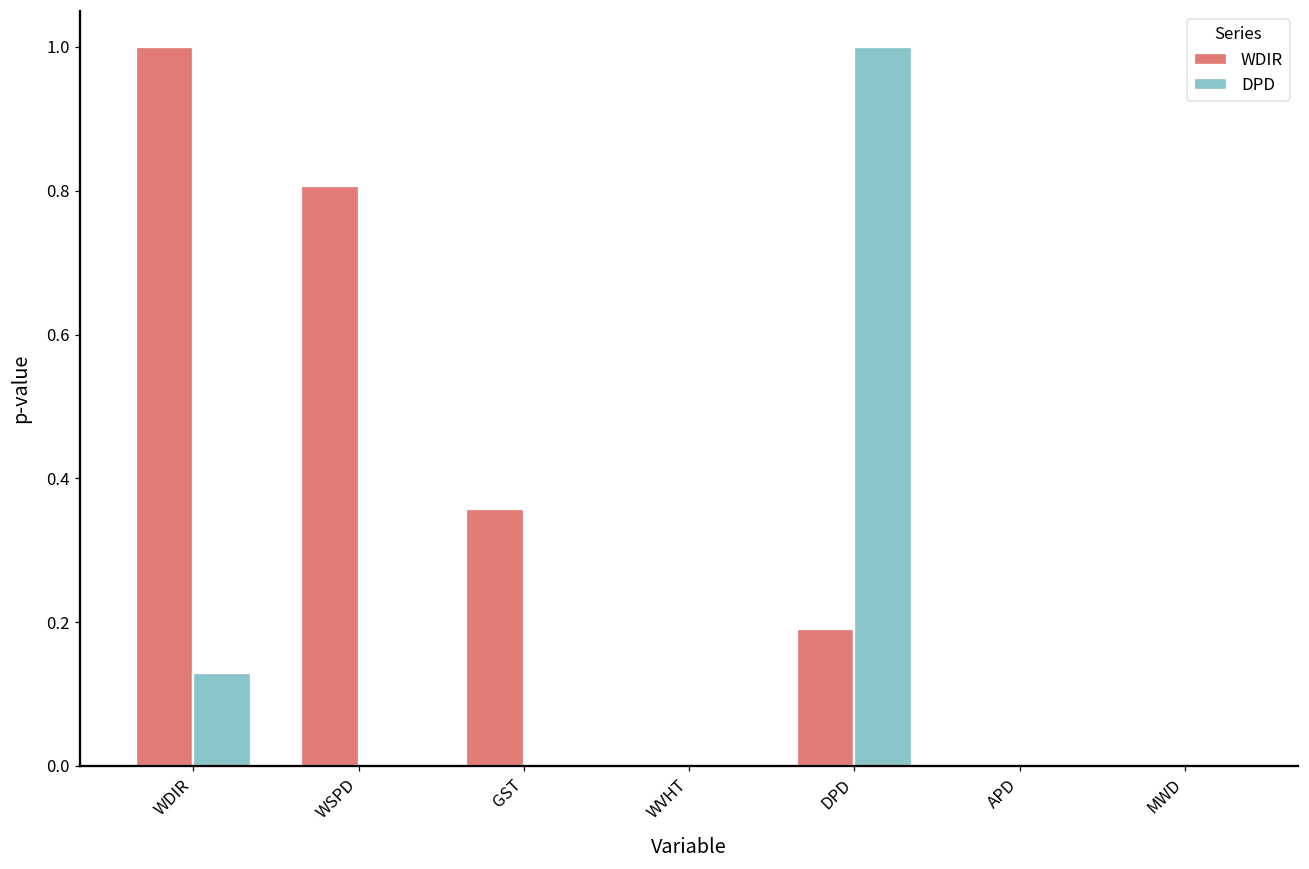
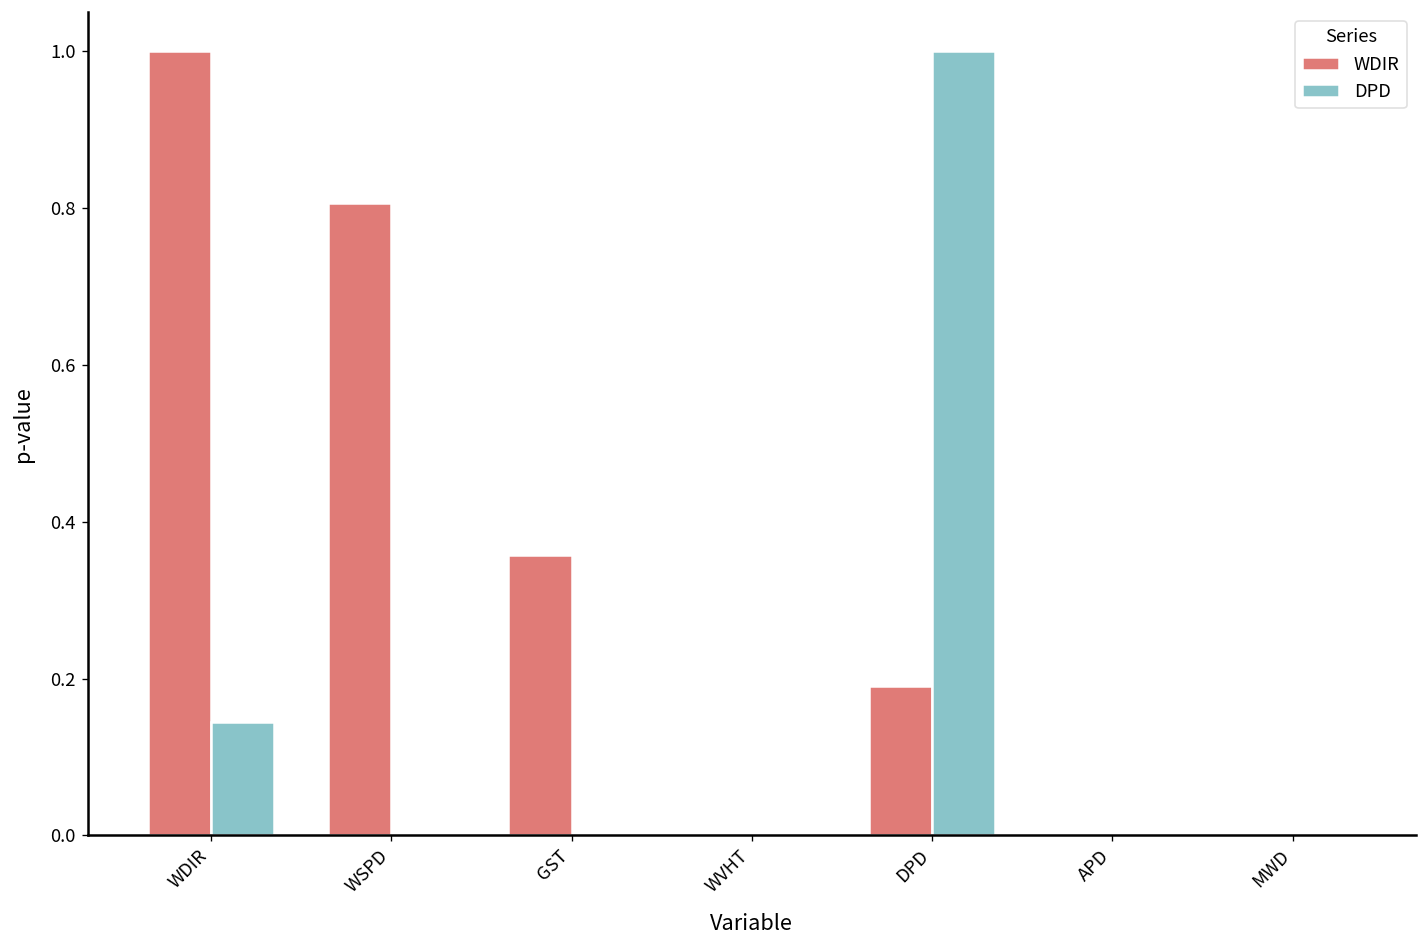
DPD, WDIR: 0.13 -> 0.15
